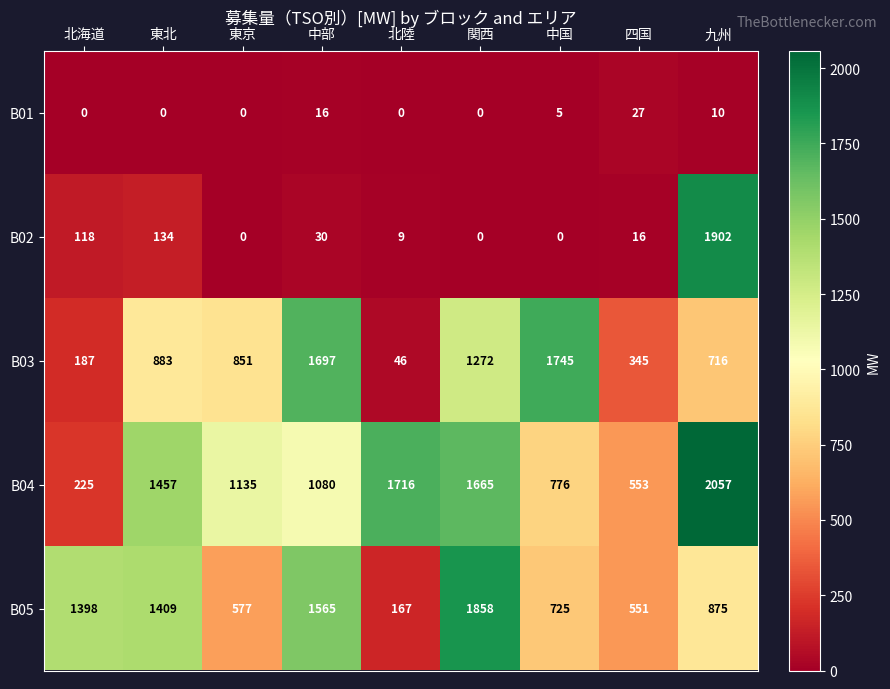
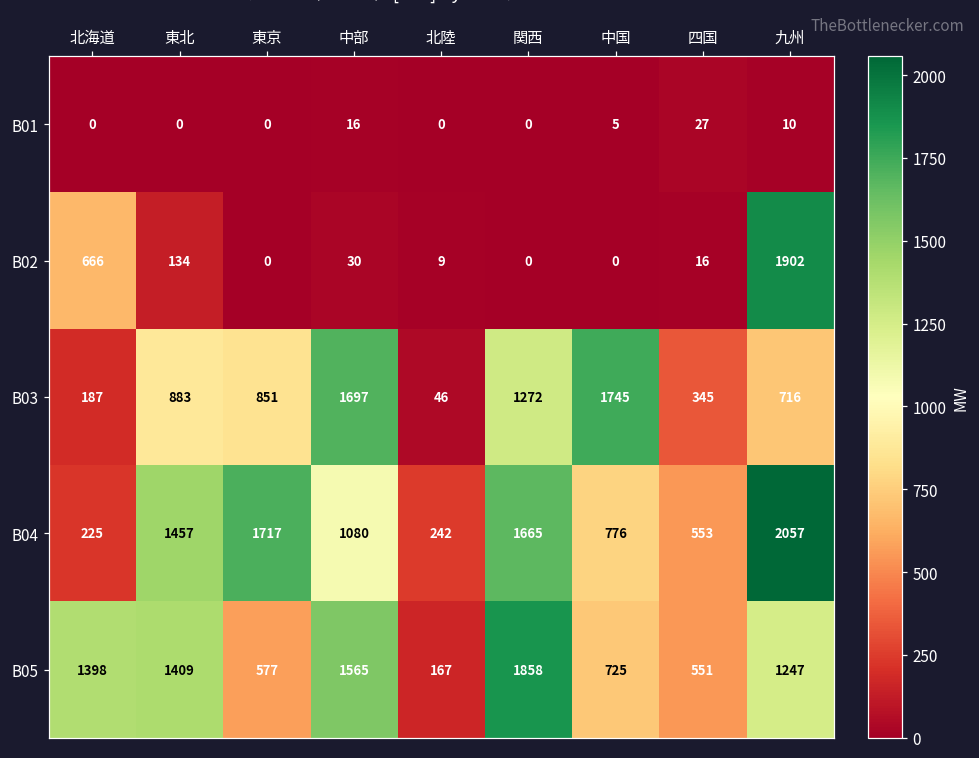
B02, 北海道: 118 -> 666
B04, 東京: 1135 -> 1717
B04, 北陸: 1716 -> 242
B05, 九州: 875 -> 1247
